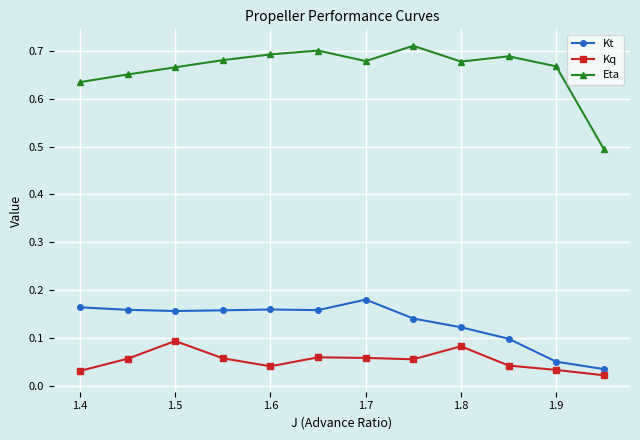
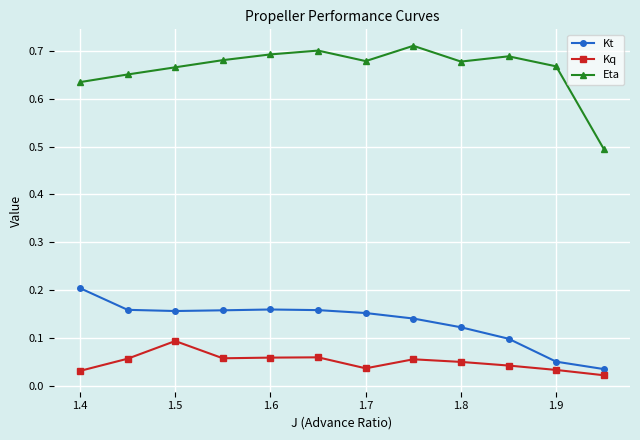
Kt, 1.4: 0.16 -> 0.20
Kq, 1.6: 0.04 -> 0.06
Kt, 1.7: 0.18 -> 0.15
Kq, 1.7: 0.06 -> 0.04
Kq, 1.8: 0.08 -> 0.05
